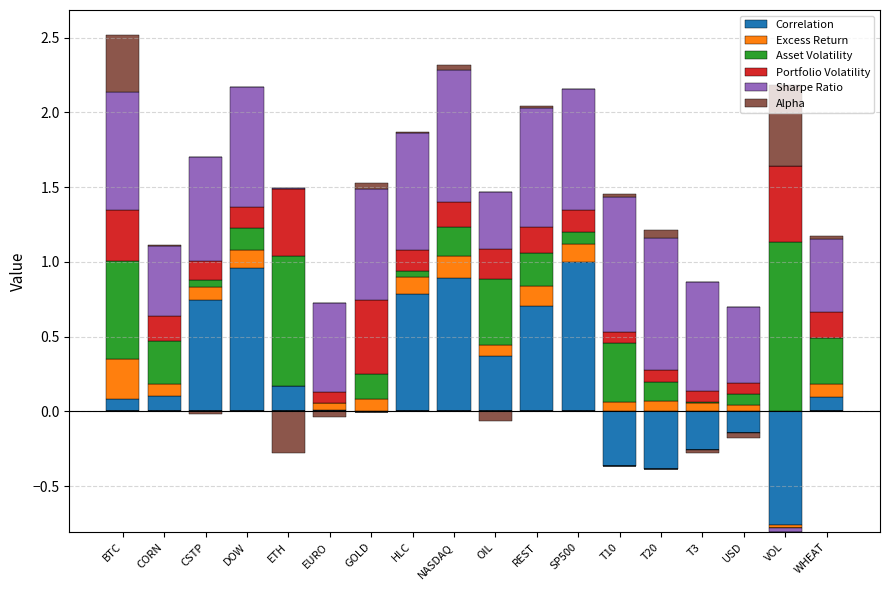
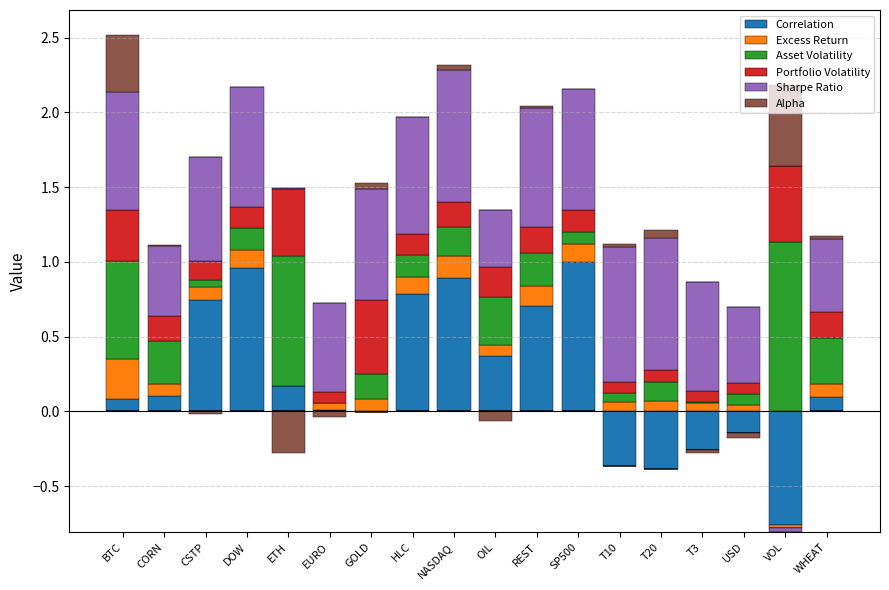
Asset Volatility, HLC: 0.04 -> 0.15
Asset Volatility, OIL: 0.44 -> 0.32
Asset Volatility, T10: 0.40 -> 0.06
